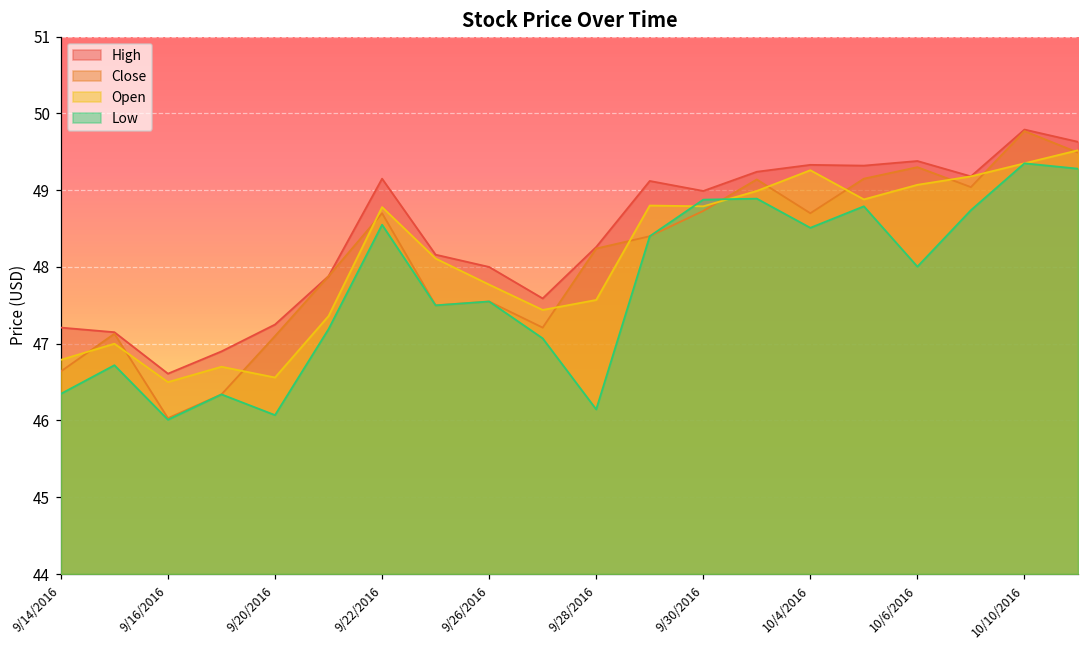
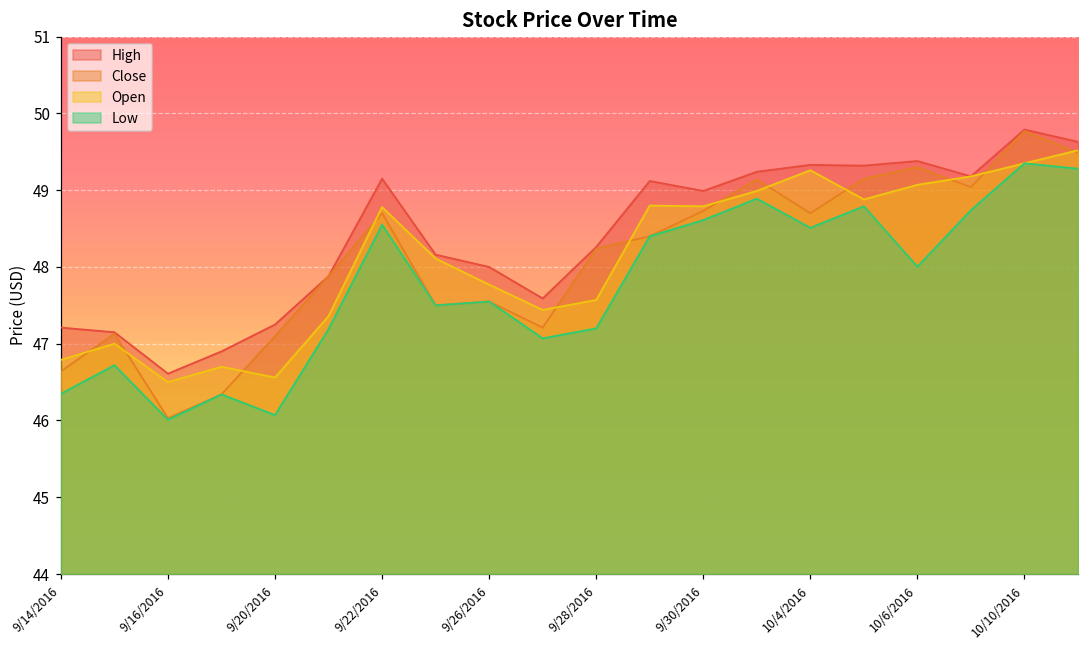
Low, 9/28/2016: 46.1 -> 47.2
Low, 9/30/2016: 48.9 -> 48.6
